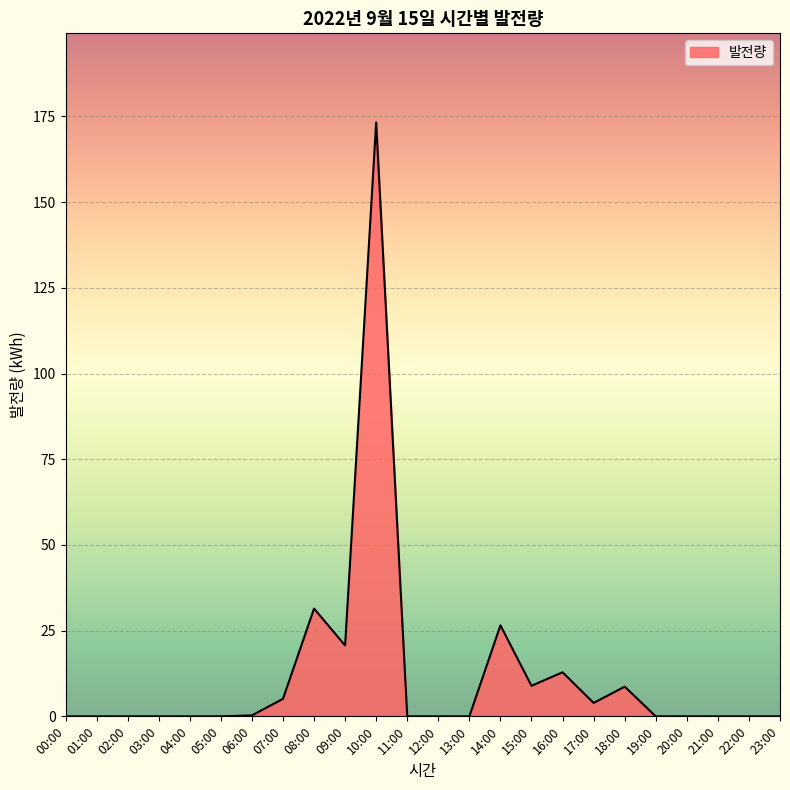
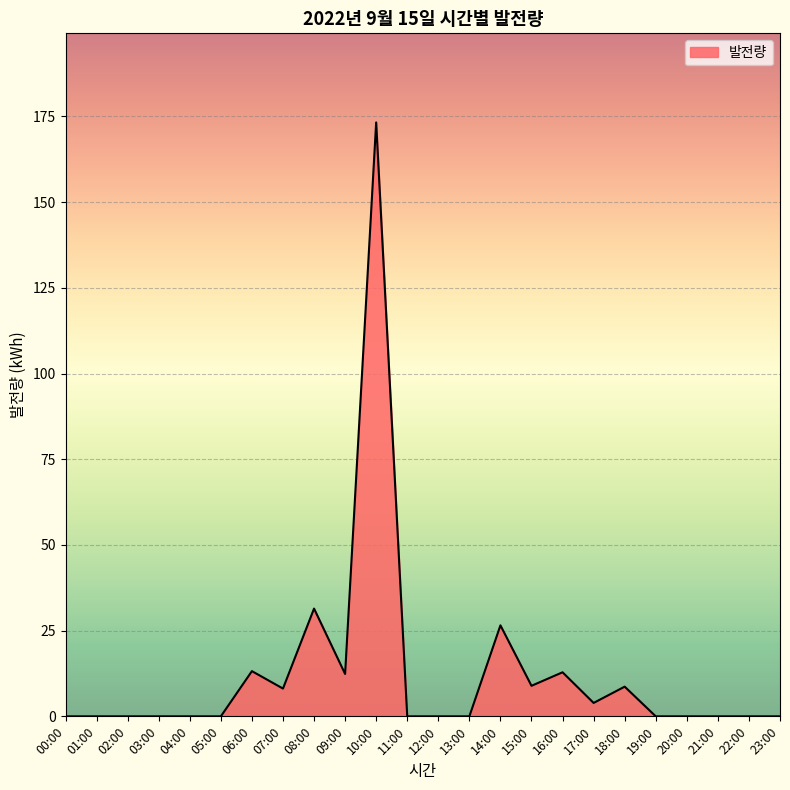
06:00: 0 -> 13
07:00: 5 -> 8
09:00: 21 -> 12
